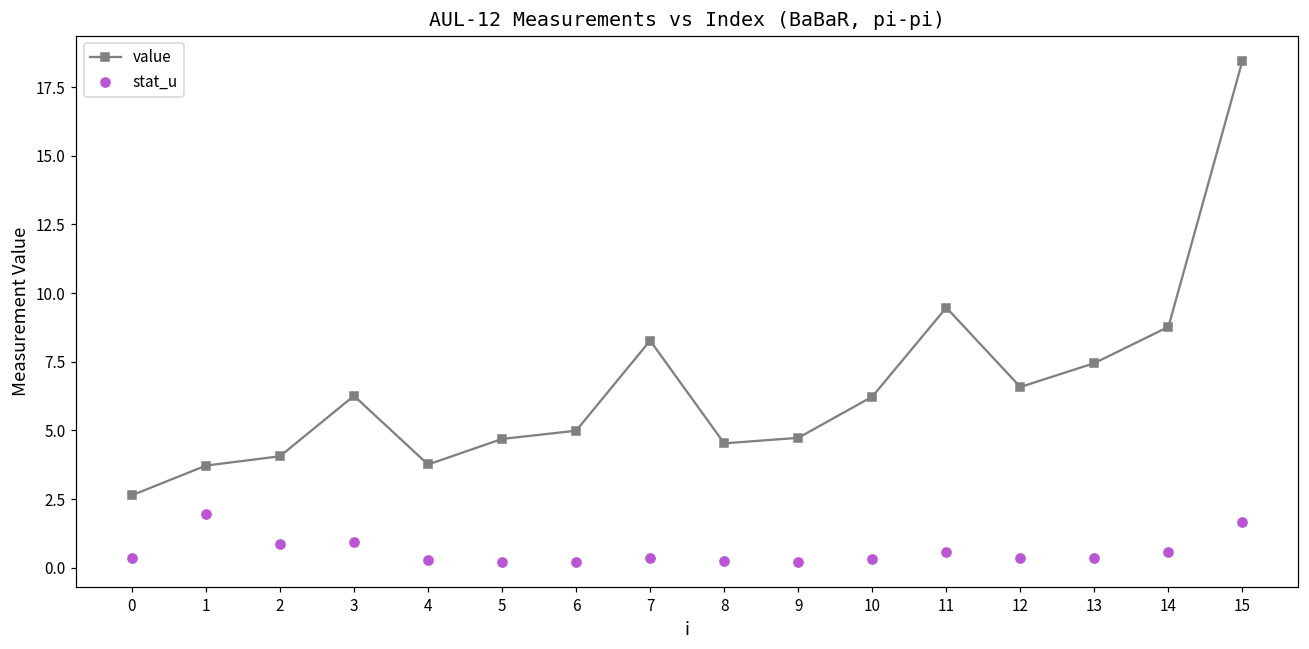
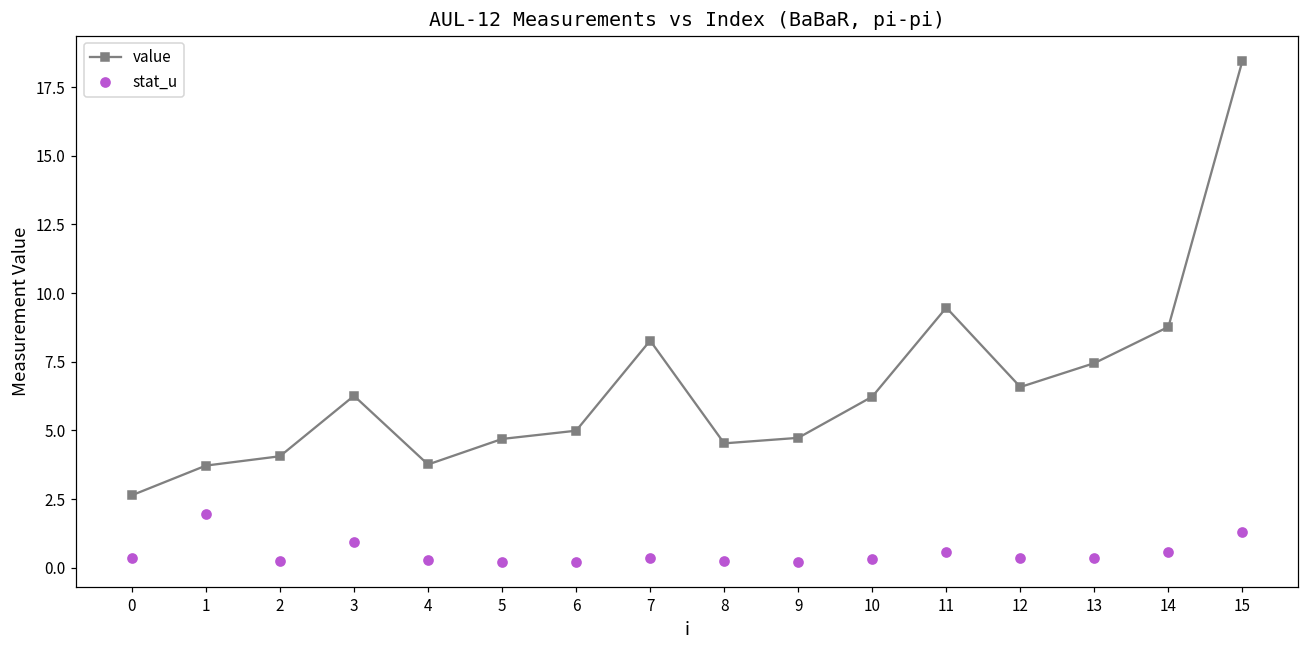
stat_u, 2: 0.9 -> 0.2
stat_u, 15: 1.7 -> 1.3
